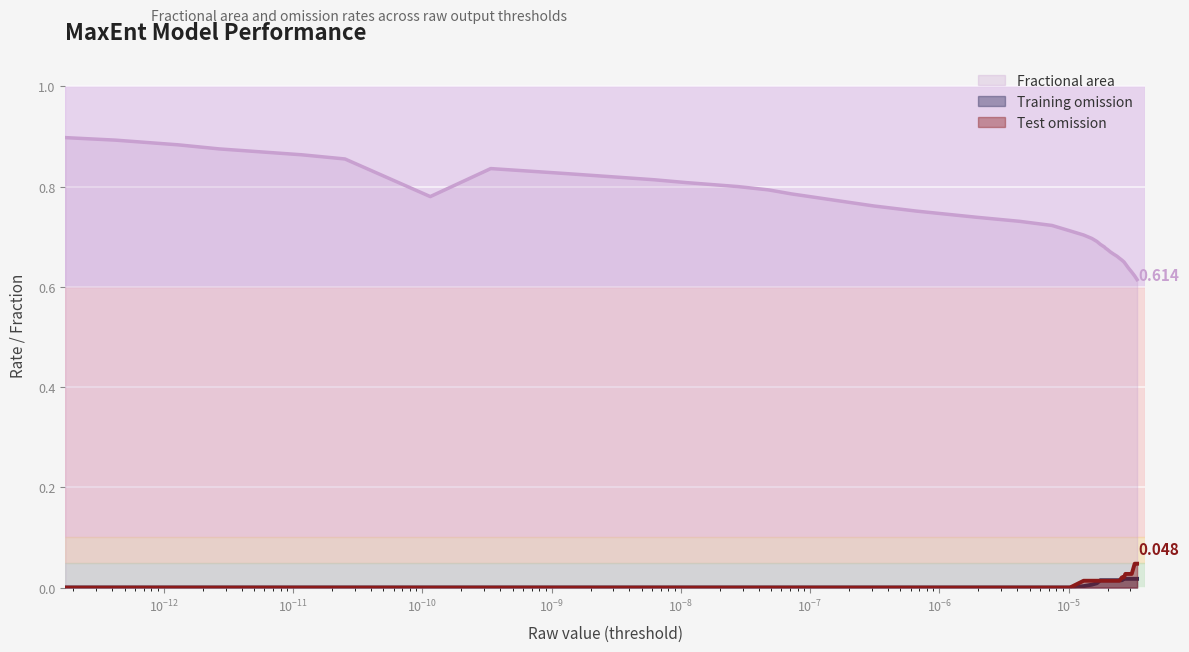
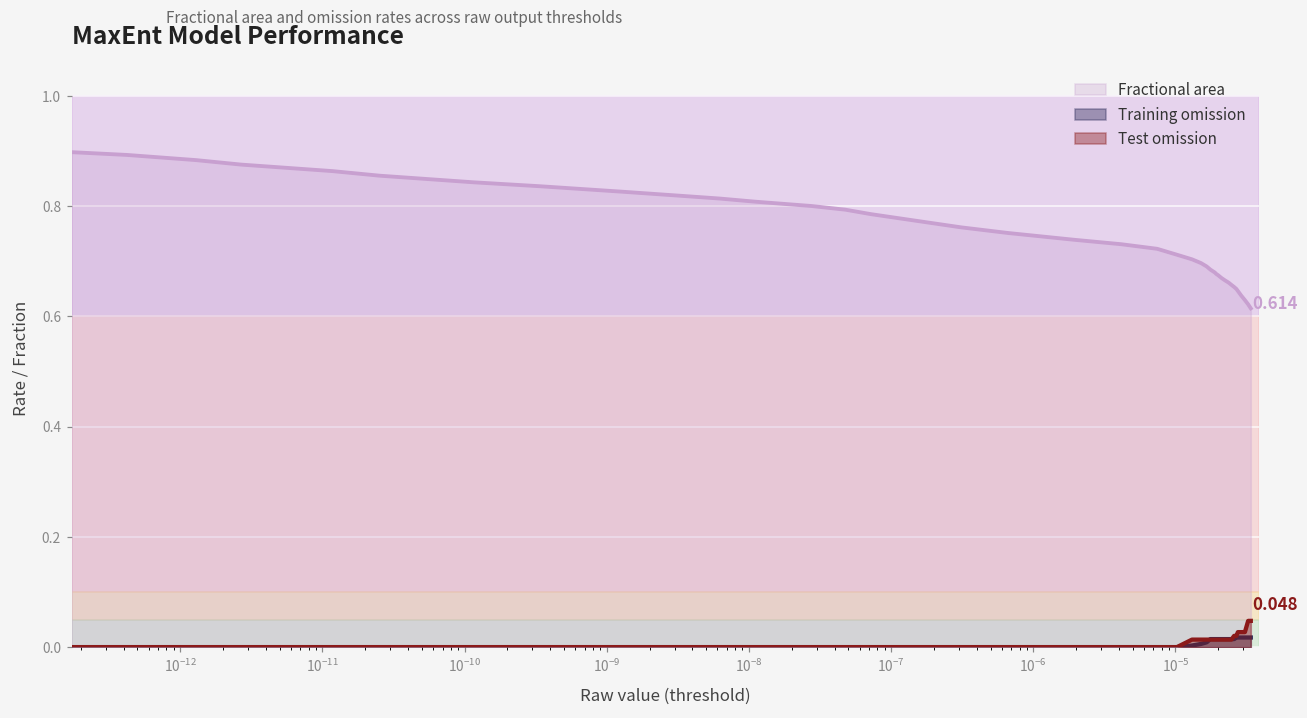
Fractional area, 10^-10: 0.78 -> 0.84
